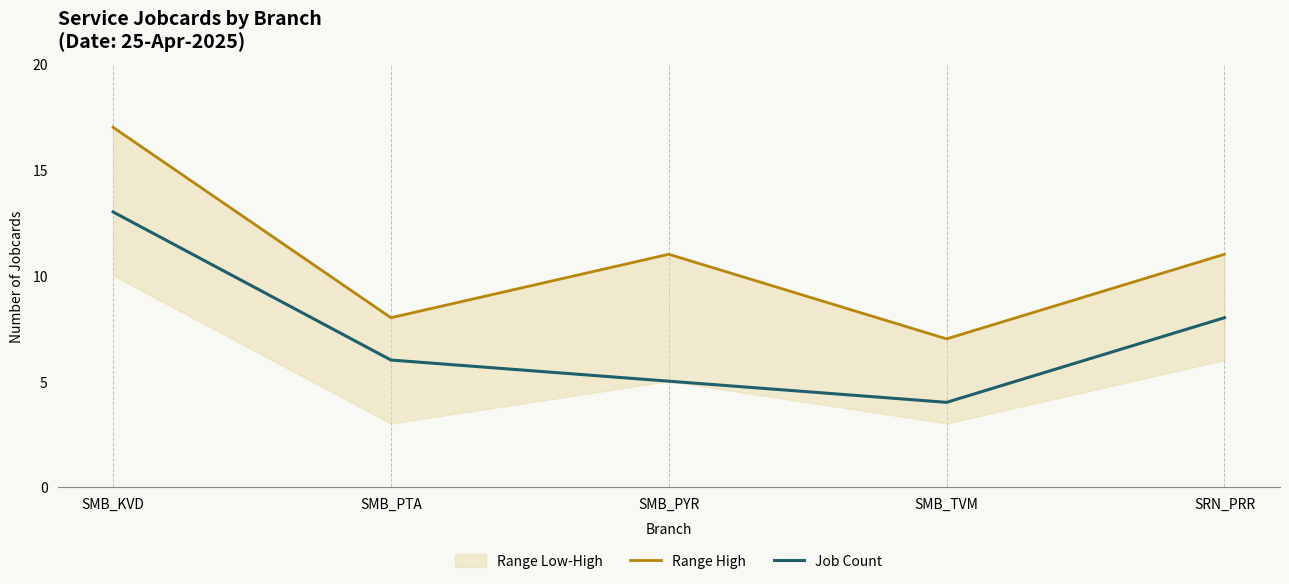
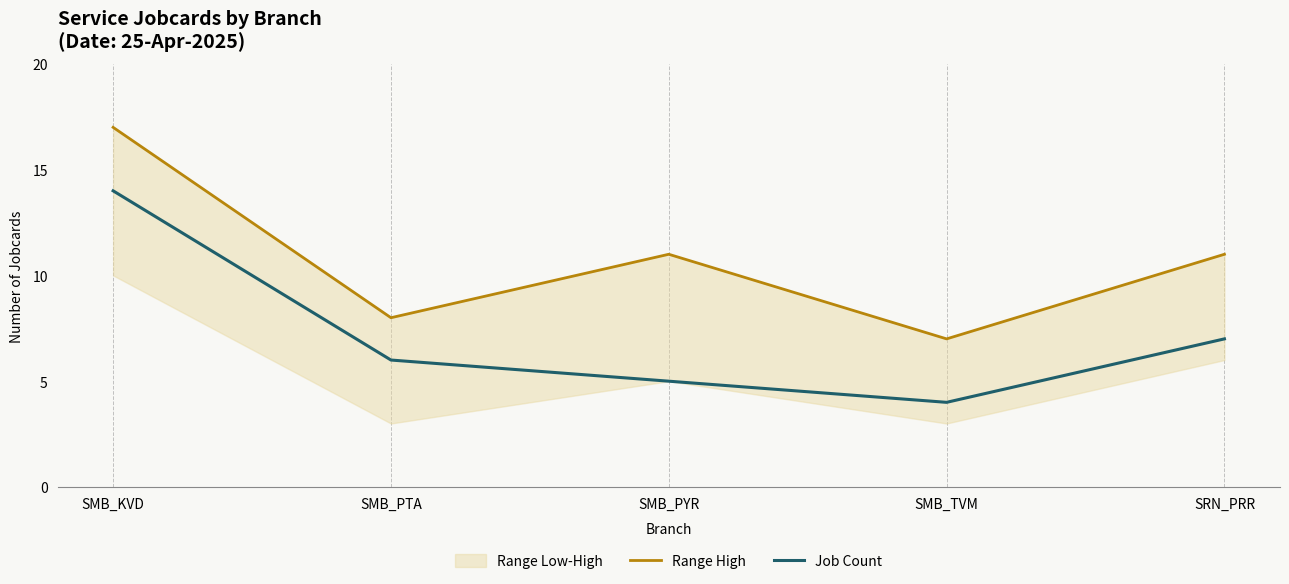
Job Count, SMB_KVD: 13 -> 14
Job Count, SRN_PRR: 8 -> 7
